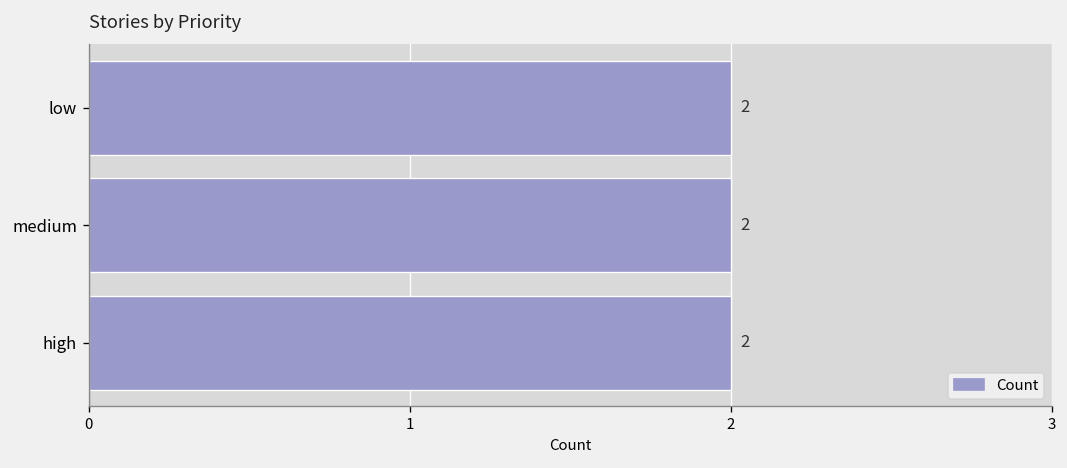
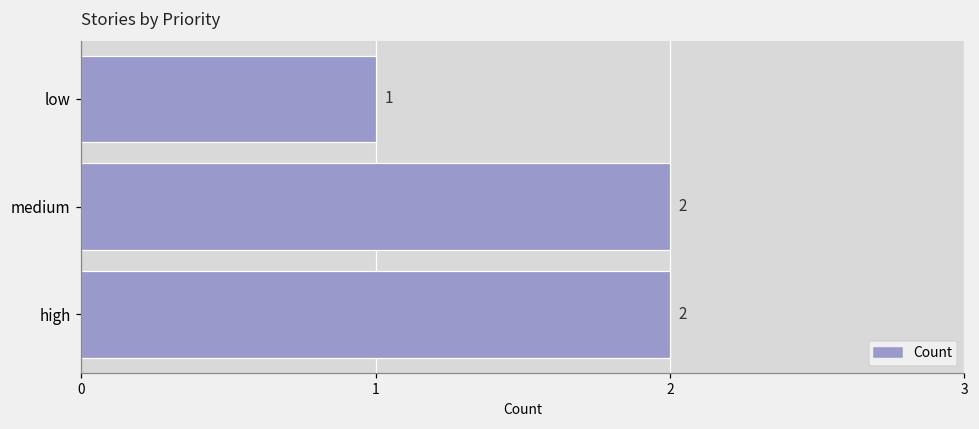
low: 2 -> 1
